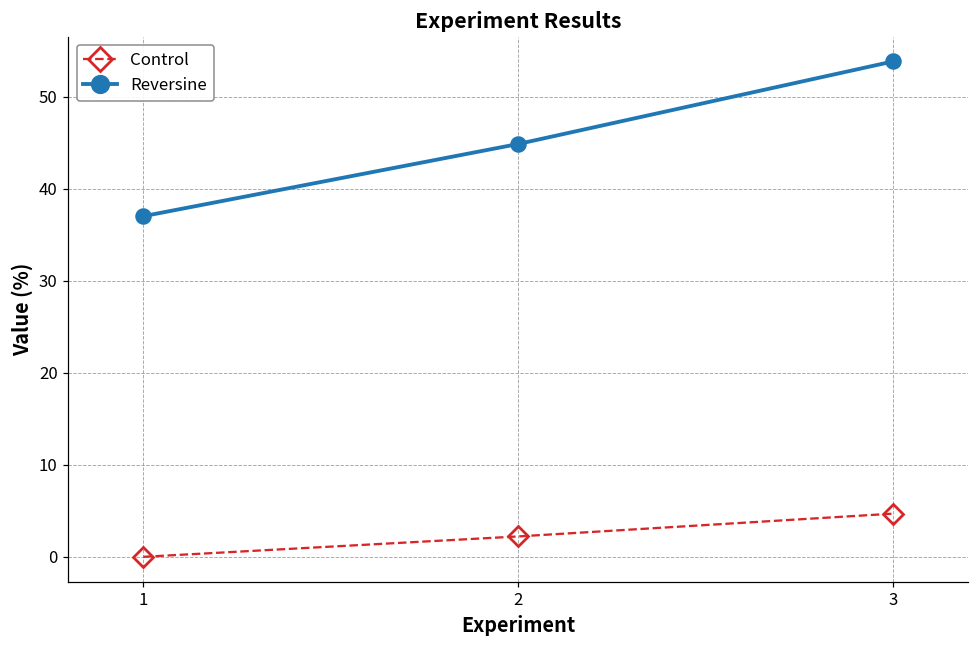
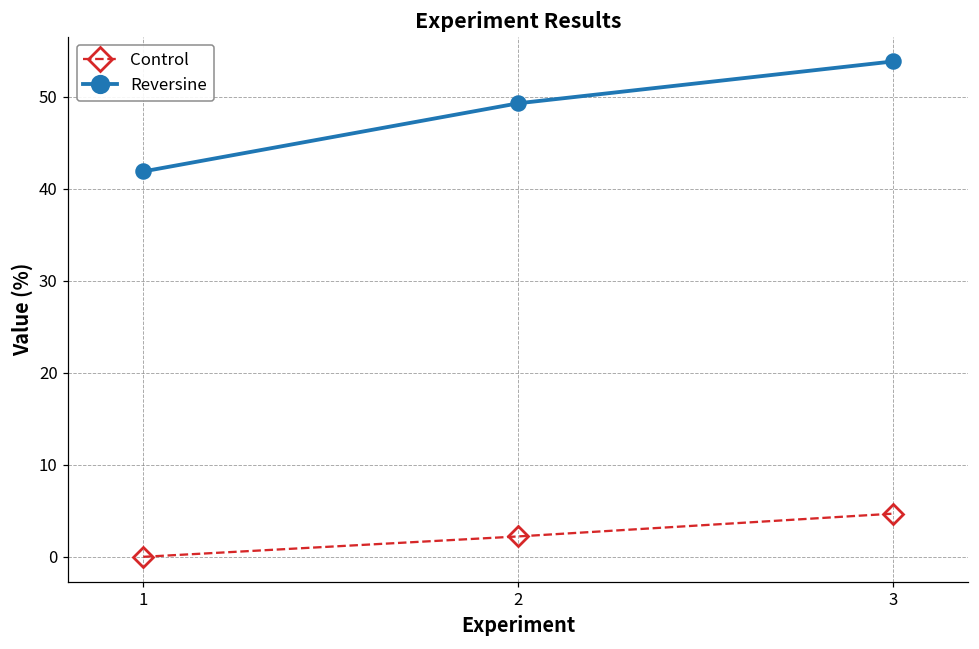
Reversine, 1: 37 -> 42
Reversine, 2: 45 -> 49
